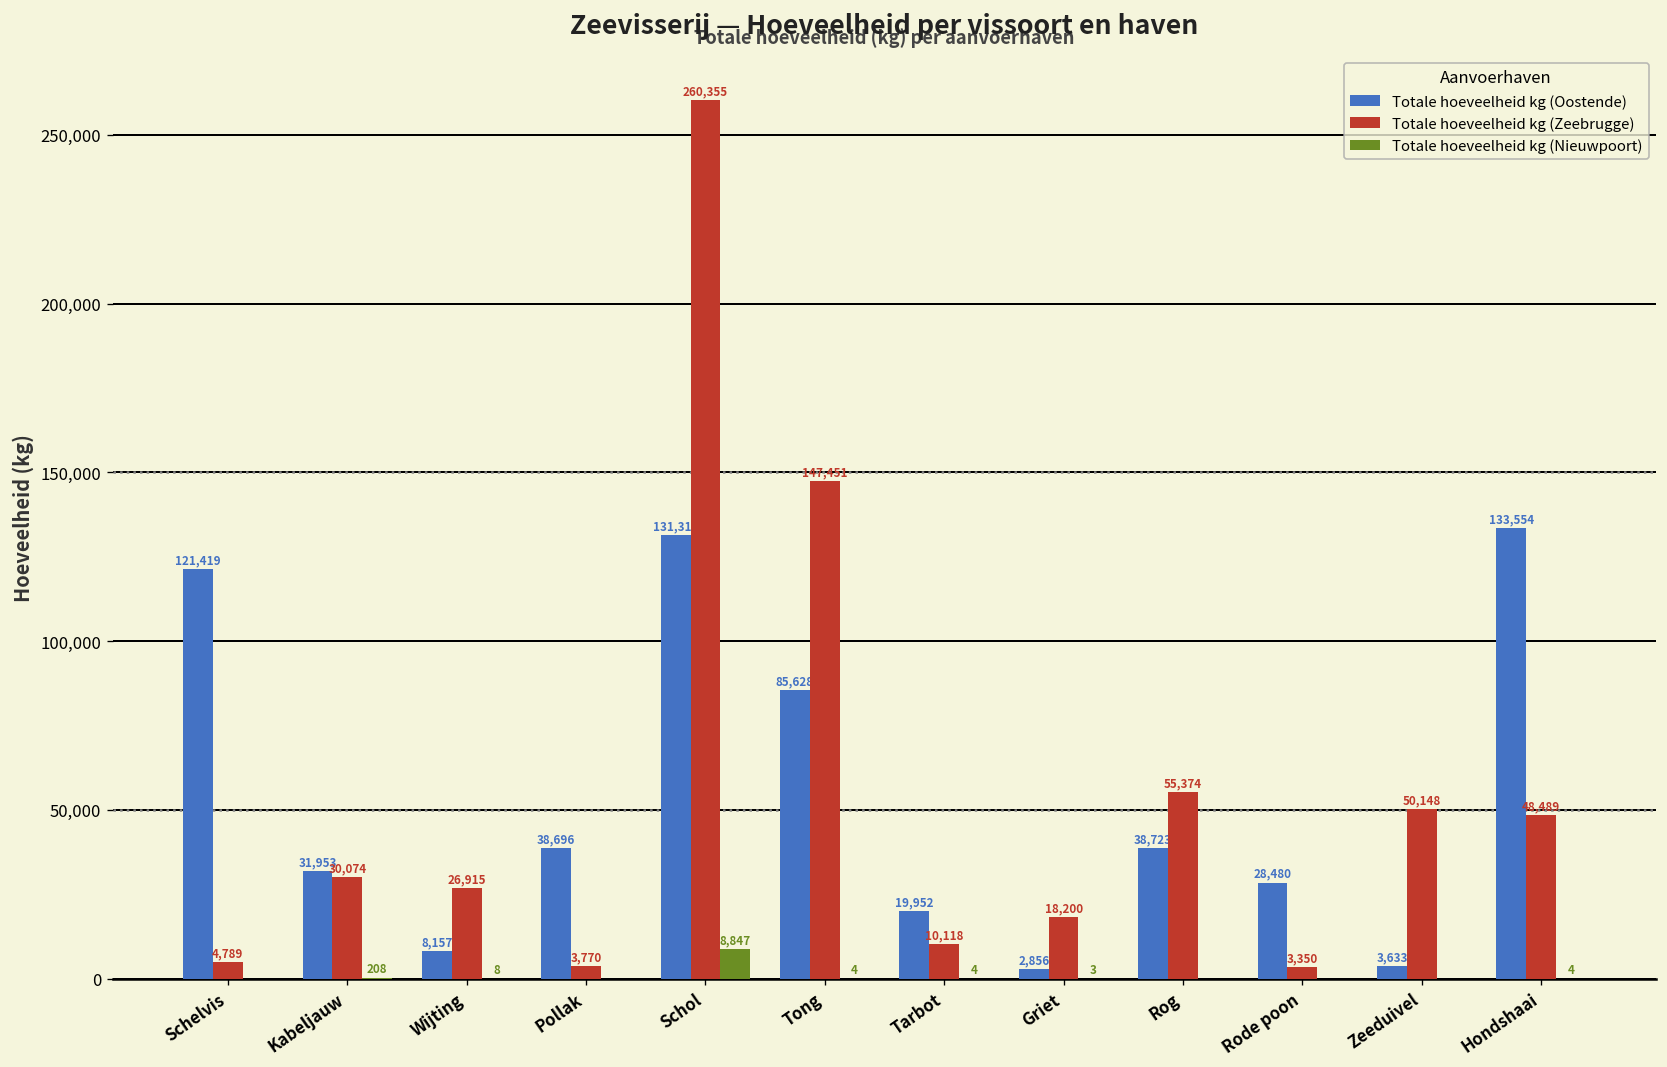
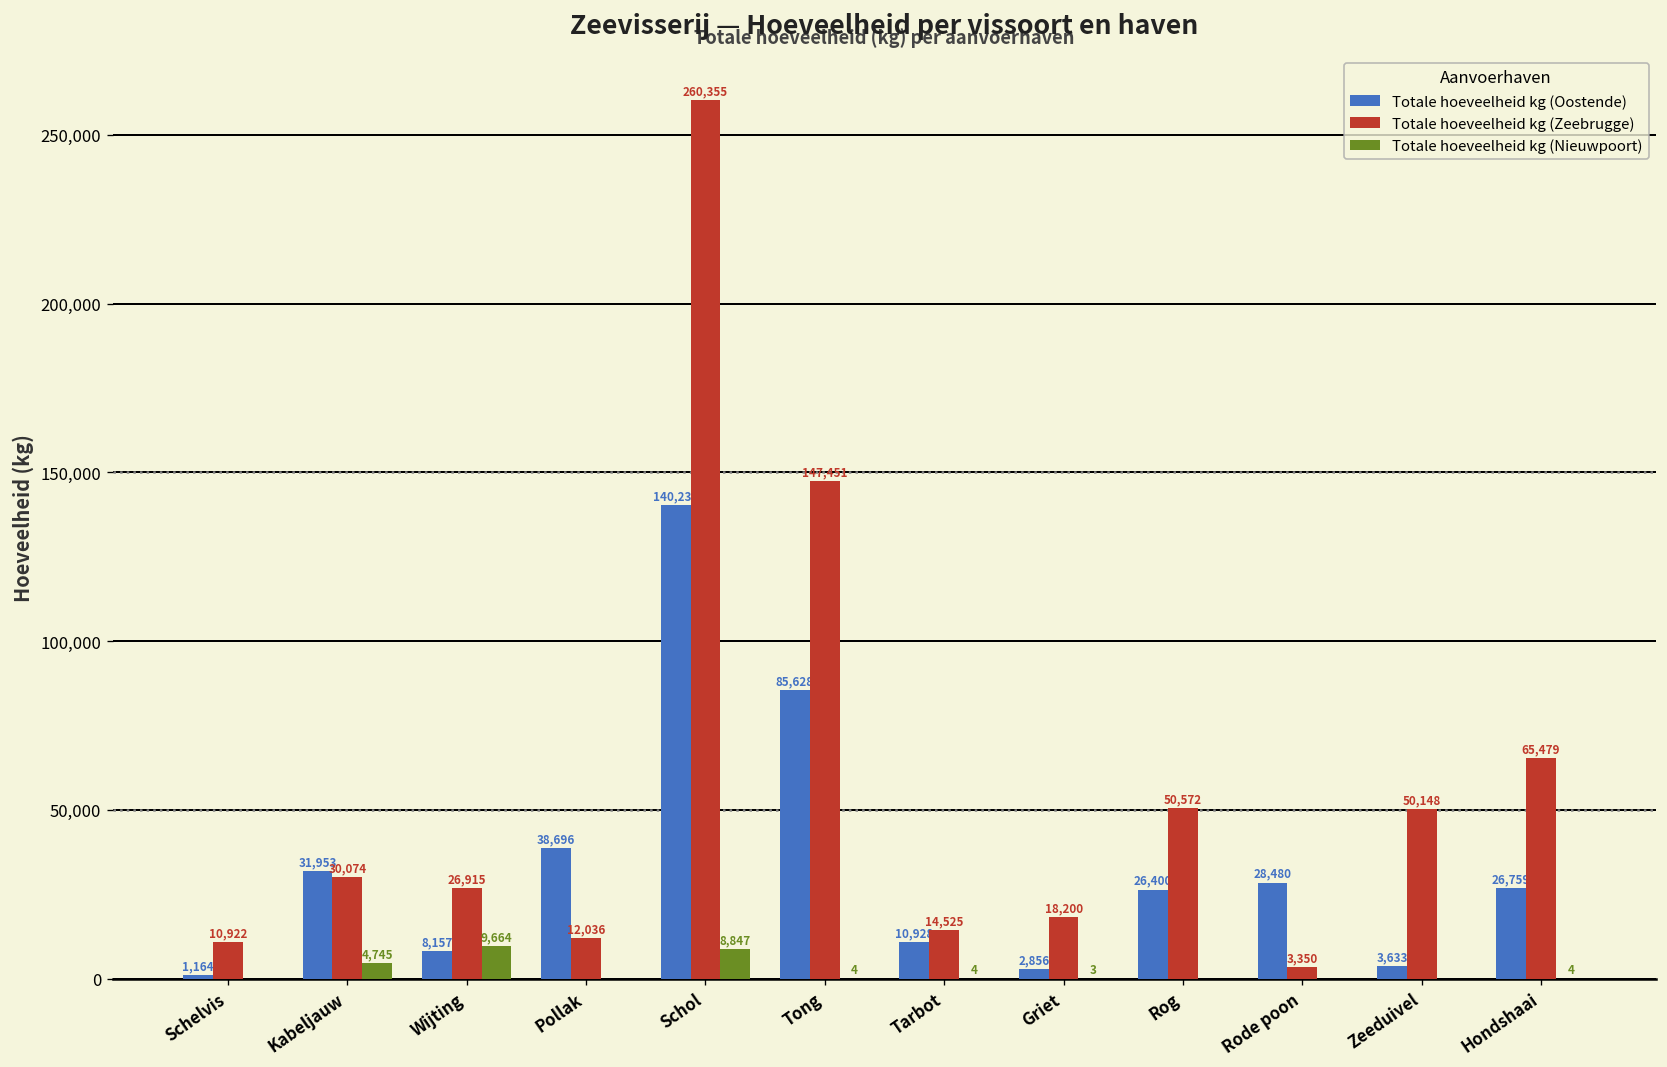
Totale hoeveelheid kg (Oostende), Schelvis: 121,419 -> 1,164
Totale hoeveelheid kg (Zeebrugge), Schelvis: 4,789 -> 10,922
Totale hoeveelheid kg (Nieuwpoort), Kabeljauw: 208 -> 4,745
Totale hoeveelheid kg (Nieuwpoort), Wijting: 8 -> 9,664
Totale hoeveelheid kg (Zeebrugge), Pollak: 3,770 -> 12,036
Totale hoeveelheid kg (Oostende), Schol: 131,317 -> 140,232
Totale hoeveelheid kg (Oostende), Tarbot: 19,952 -> 10,928
Totale hoeveelheid kg (Zeebrugge), Tarbot: 10,118 -> 14,525
Totale hoeveelheid kg (Oostende), Rog: 38,723 -> 26,400
Totale hoeveelheid kg (Zeebrugge), Rog: 55,374 -> 50,572
Totale hoeveelheid kg (Oostende), Hondshaai: 133,554 -> 26,759
Totale hoeveelheid kg (Zeebrugge), Hondshaai: 48,489 -> 65,479
